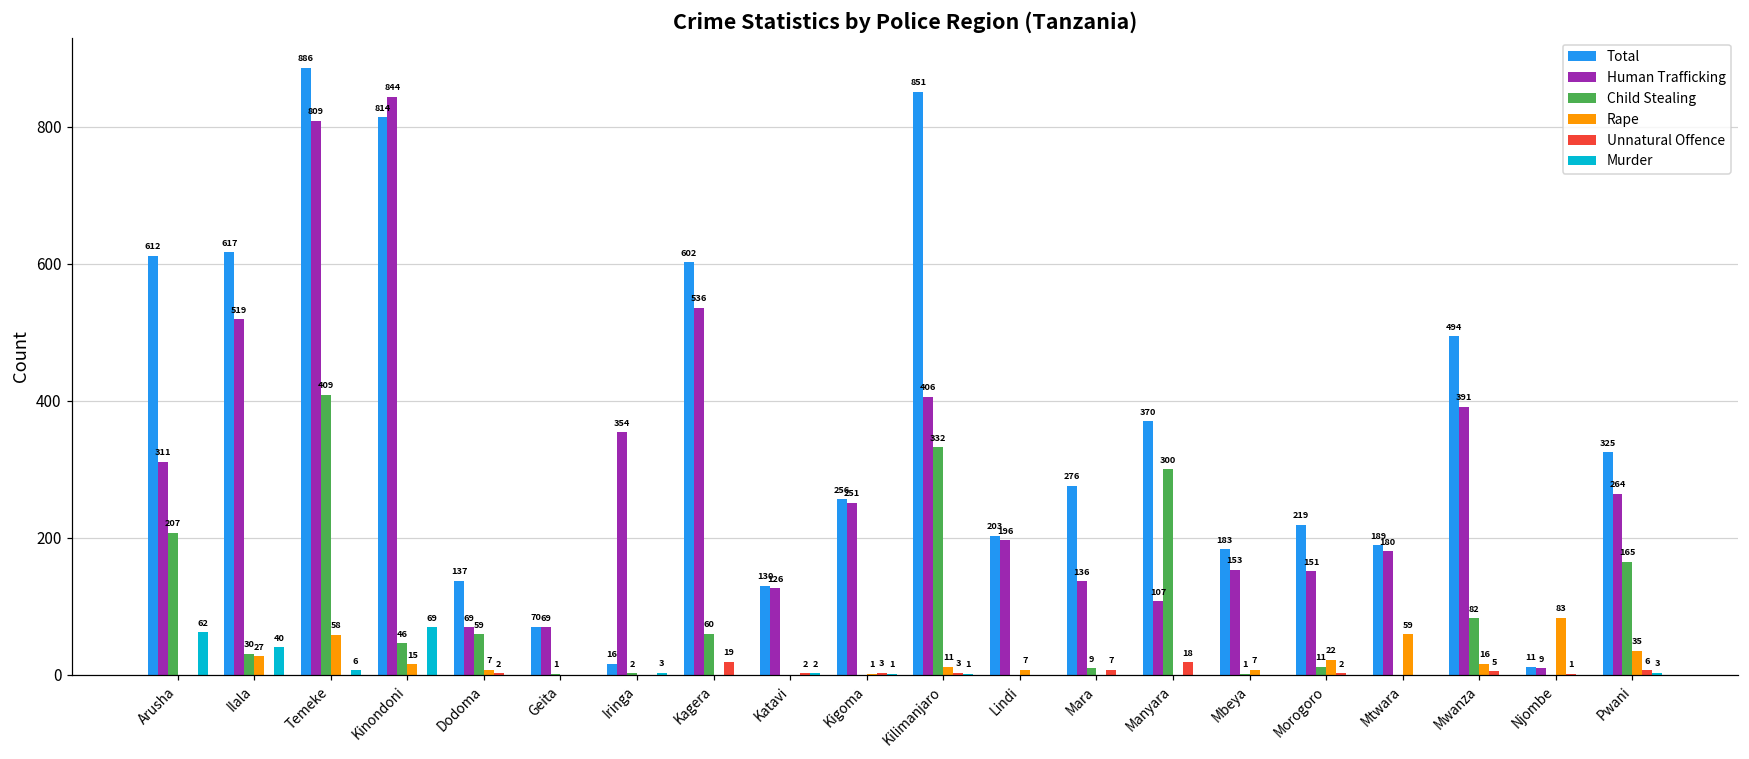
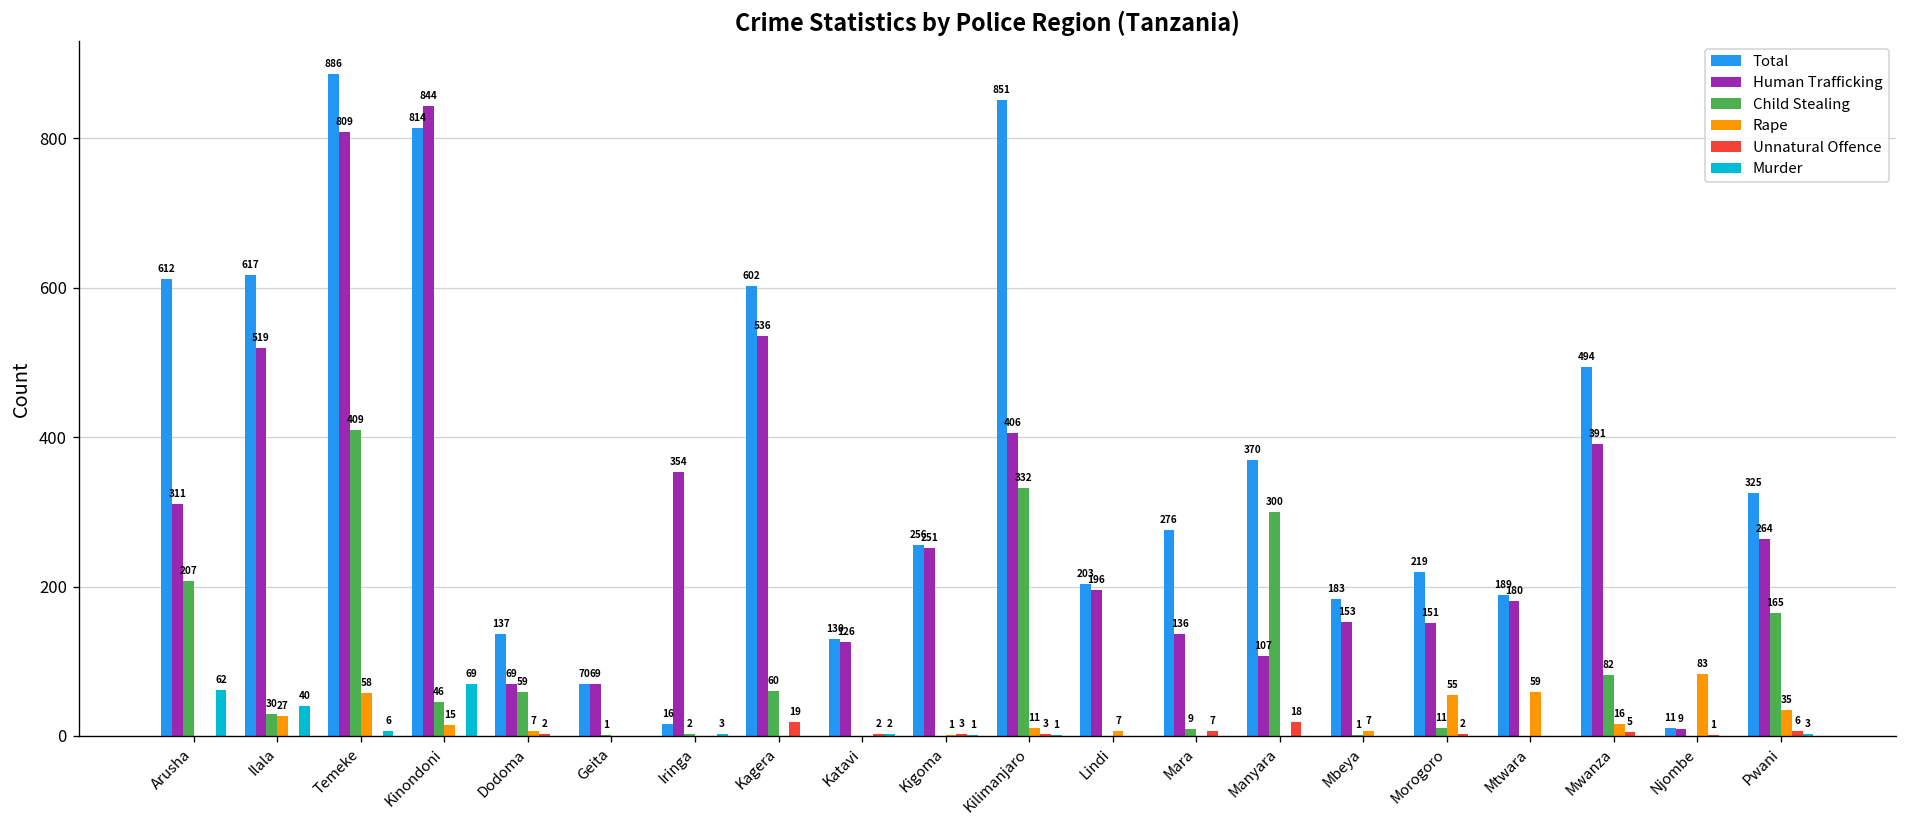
Rape, Morogoro: 22 -> 55
